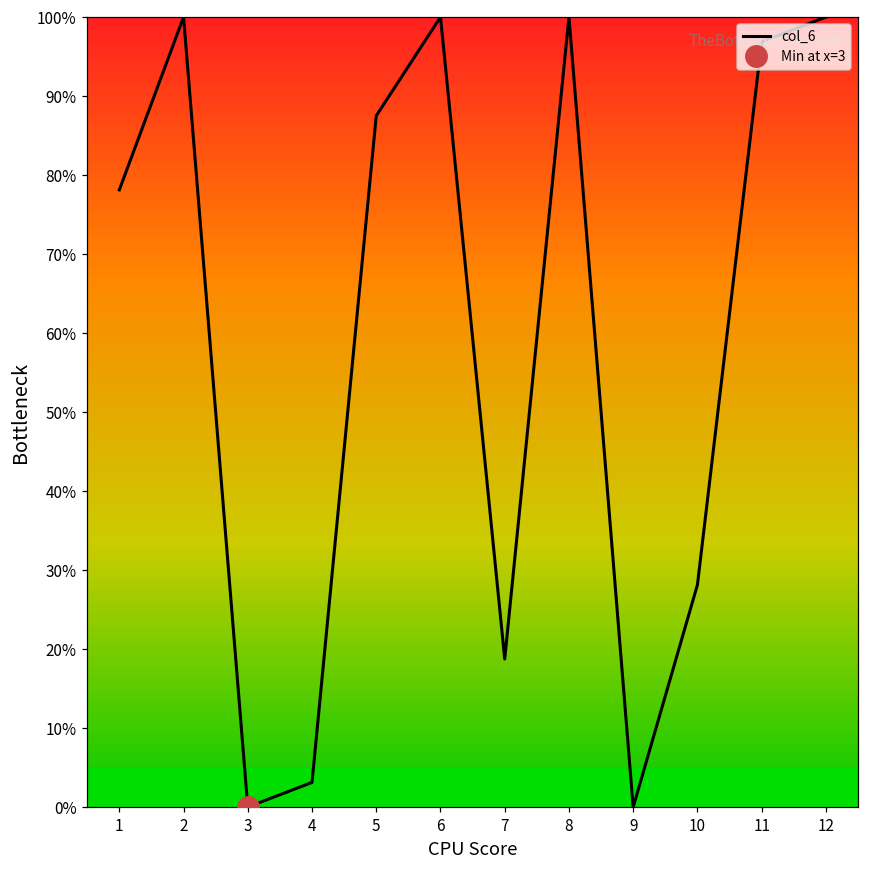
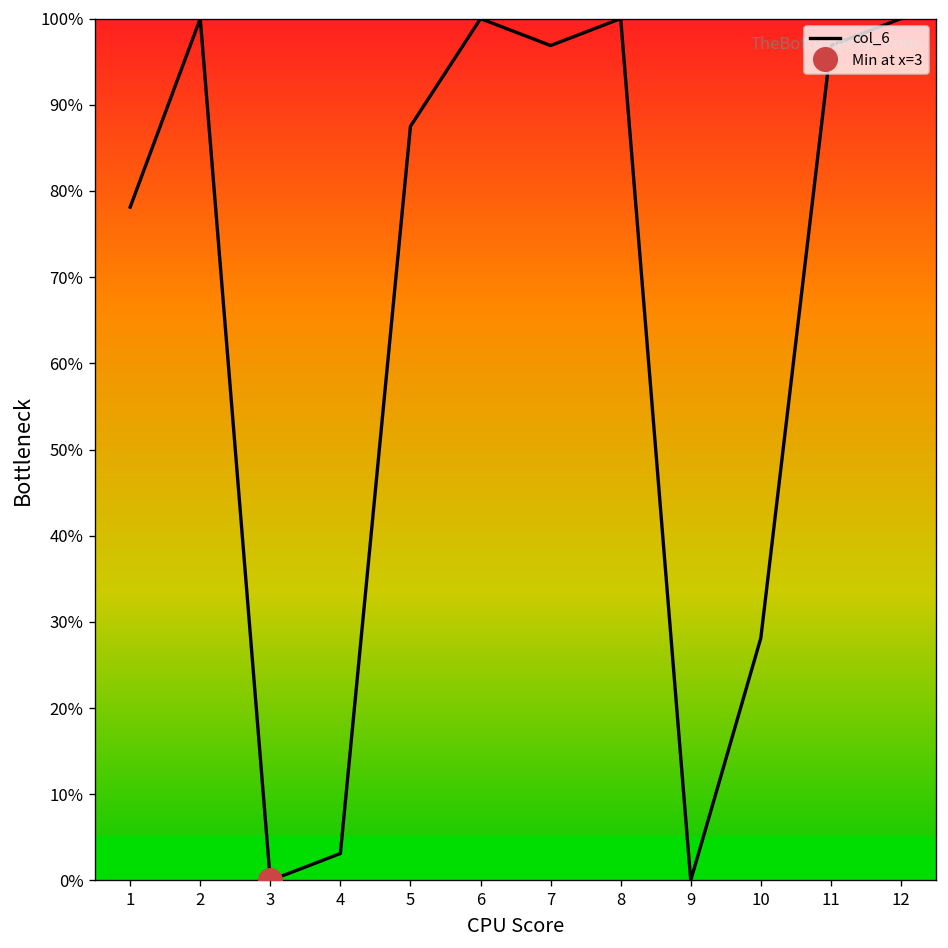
col_6, 7: 19% -> 97%
